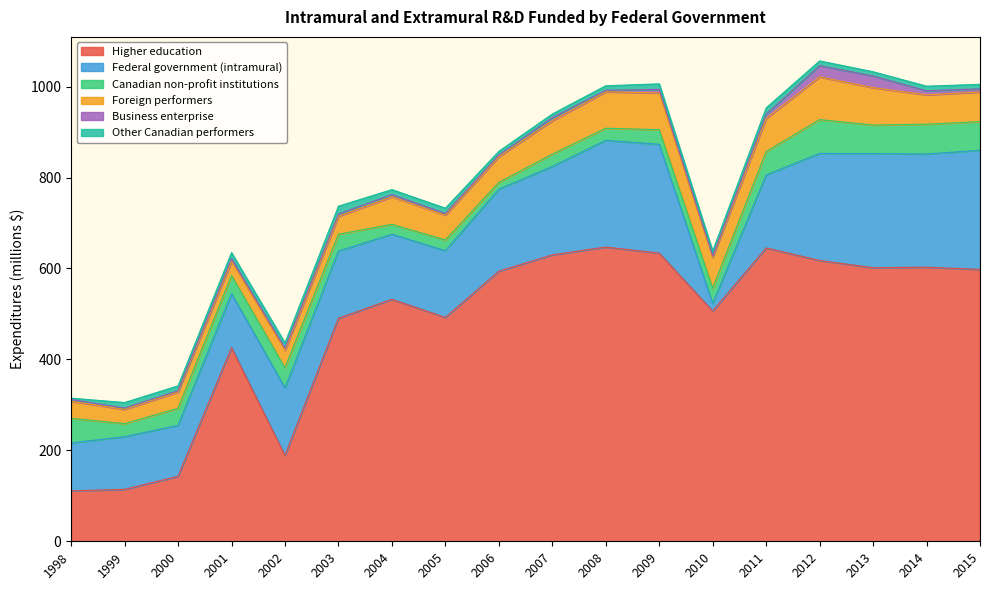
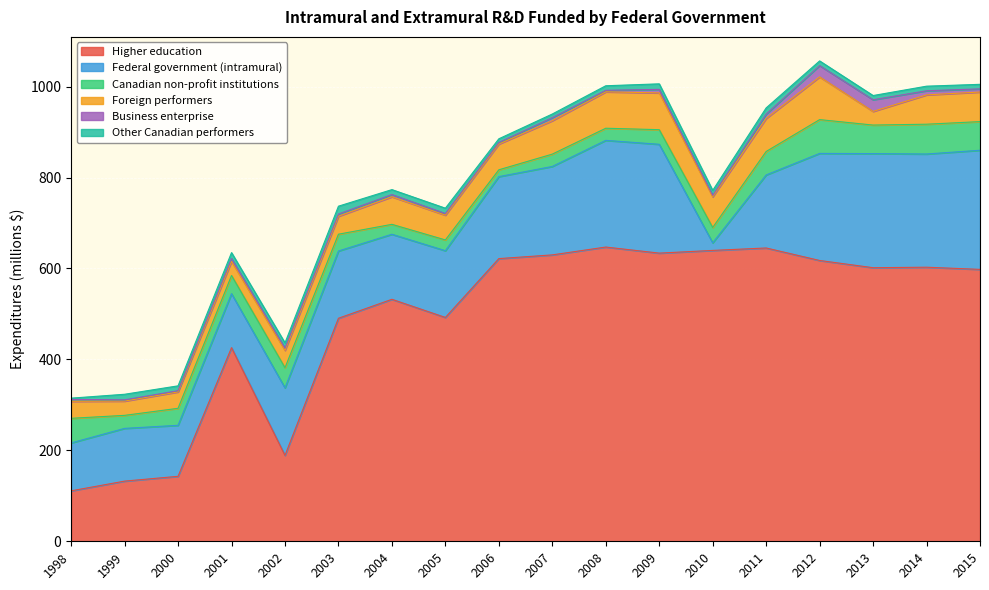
Higher education, 1999: 110 -> 130
Higher education, 2006: 590 -> 620
Higher education, 2010: 510 -> 640
Foreign performers, 2013: 80 -> 30
